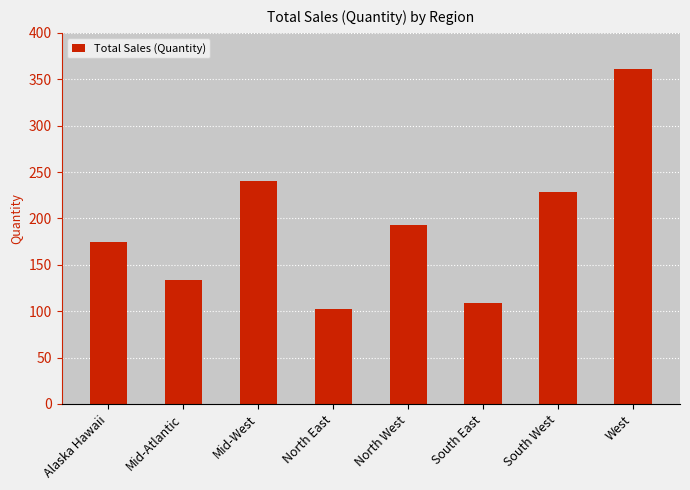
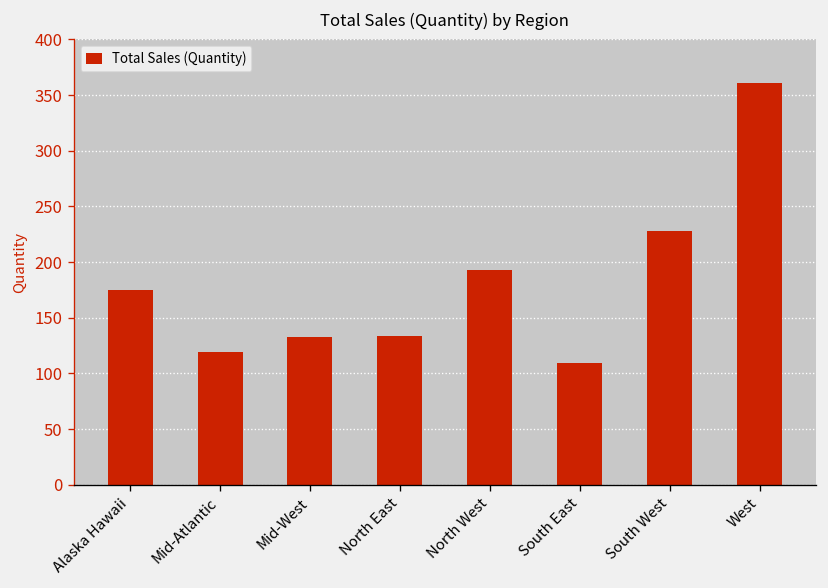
Mid-Atlantic: 130 -> 120
Mid-West: 240 -> 130
North East: 100 -> 130
